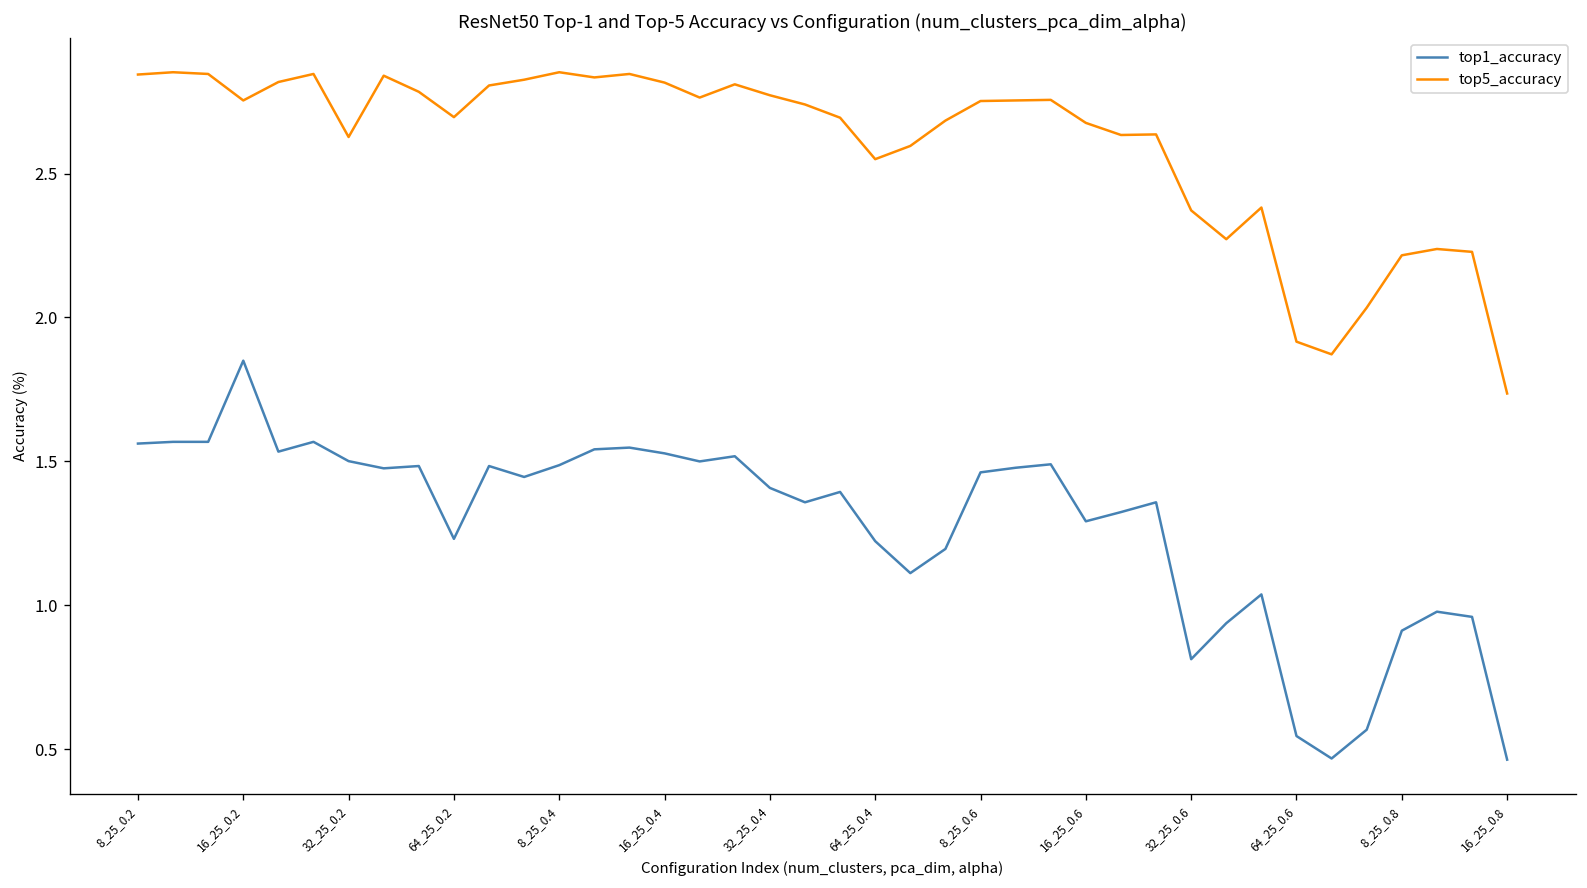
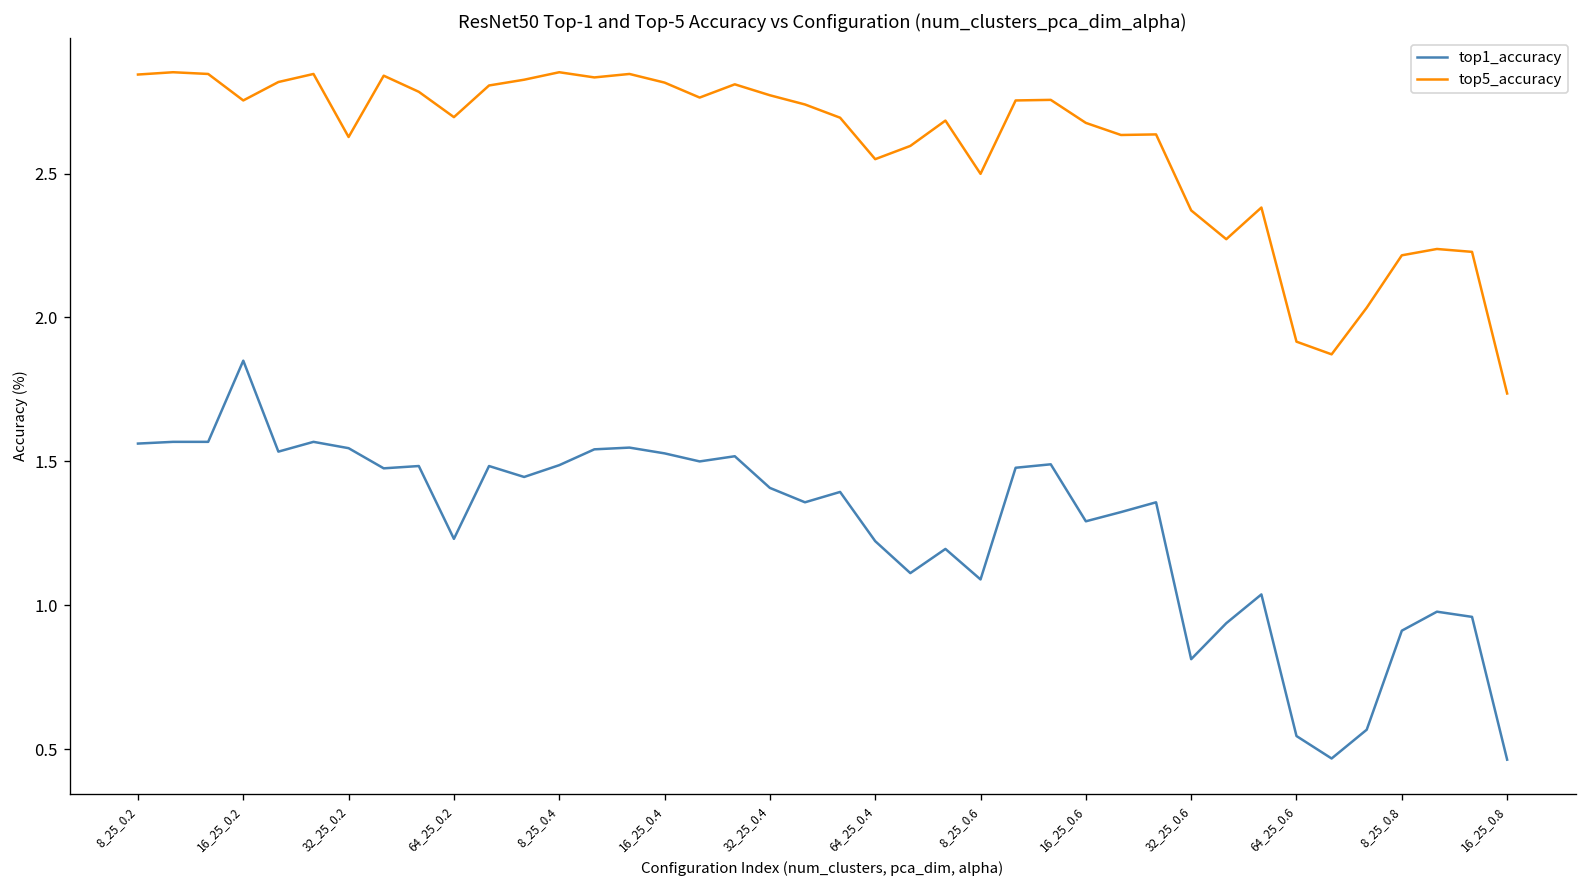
top1_accuracy, 32_25_0.2: 1.50 -> 1.55
top1_accuracy, 8_25_0.6: 1.46 -> 1.09
top5_accuracy, 8_25_0.6: 2.75 -> 2.50
